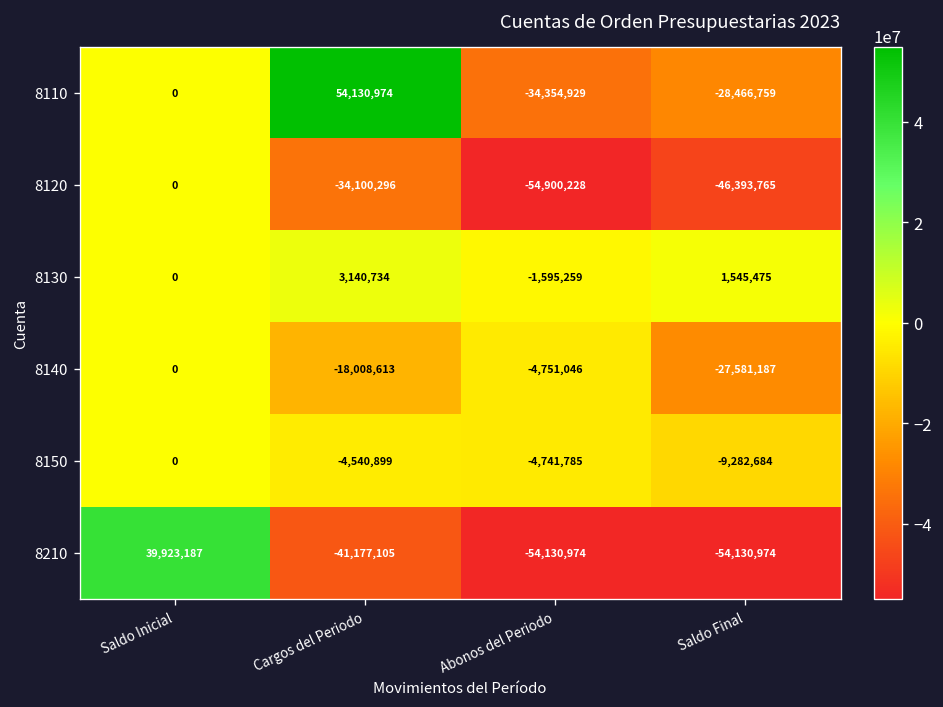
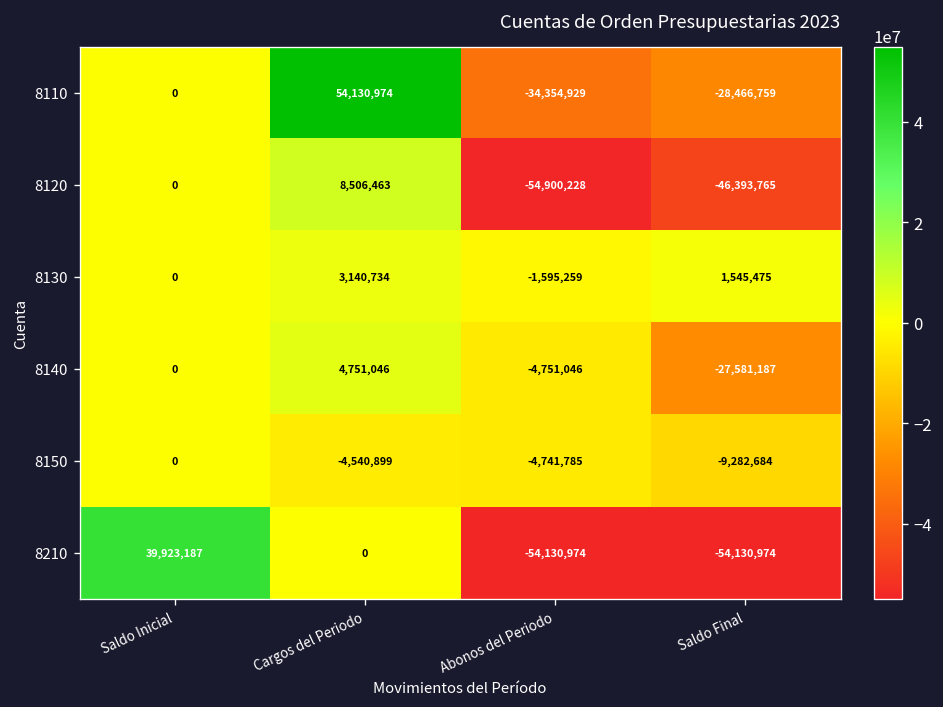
8120, Cargos del Periodo: -34,100,296 -> 8,506,463
8140, Cargos del Periodo: -18,008,613 -> 4,751,046
8210, Cargos del Periodo: -41,177,105 -> 0
